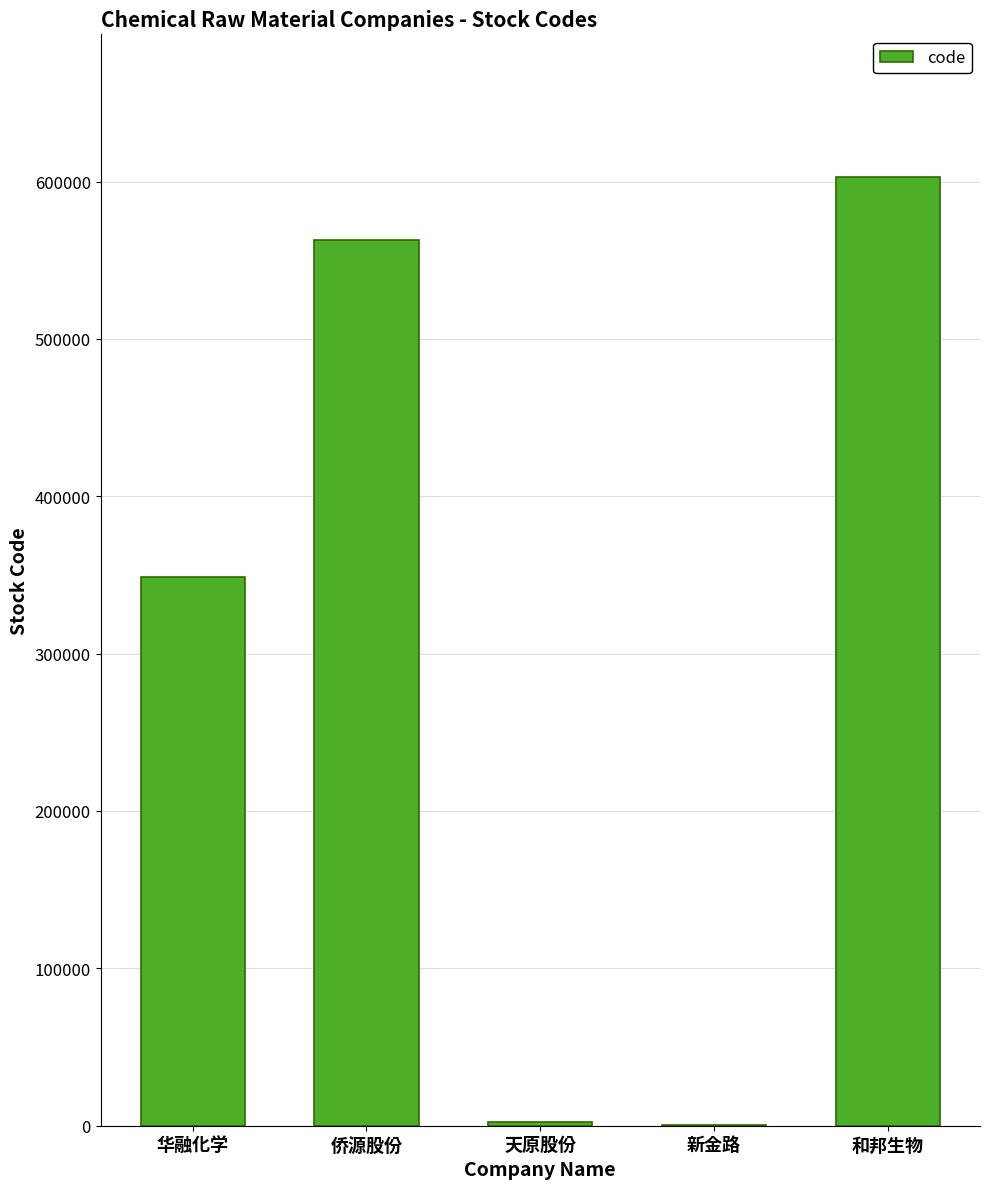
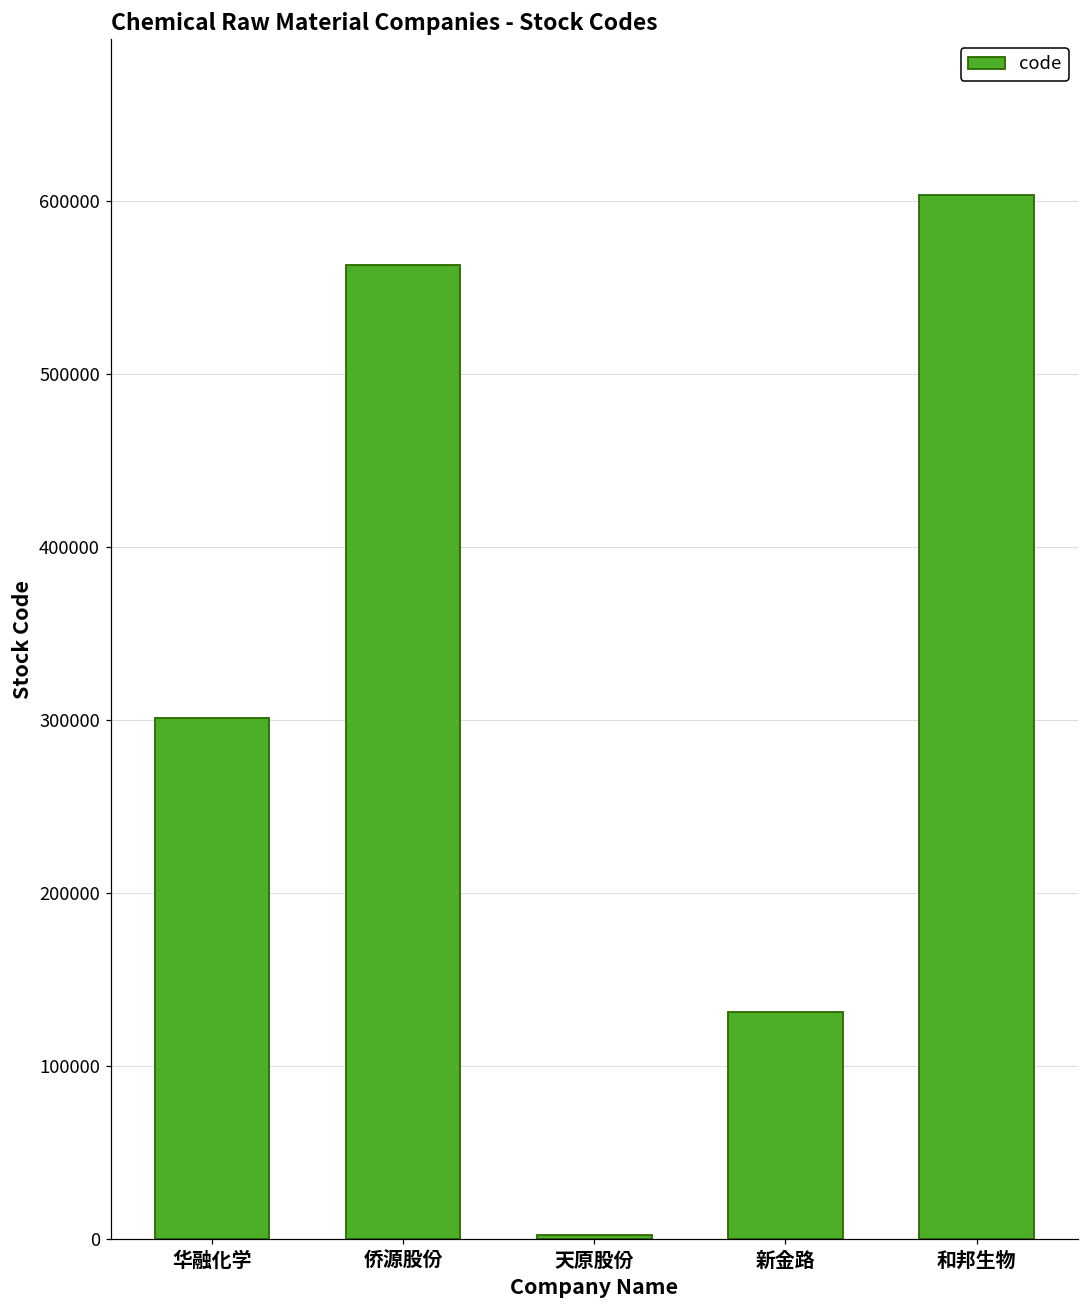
华融化学: 349000 -> 301000
新金路: 1000 -> 131000
